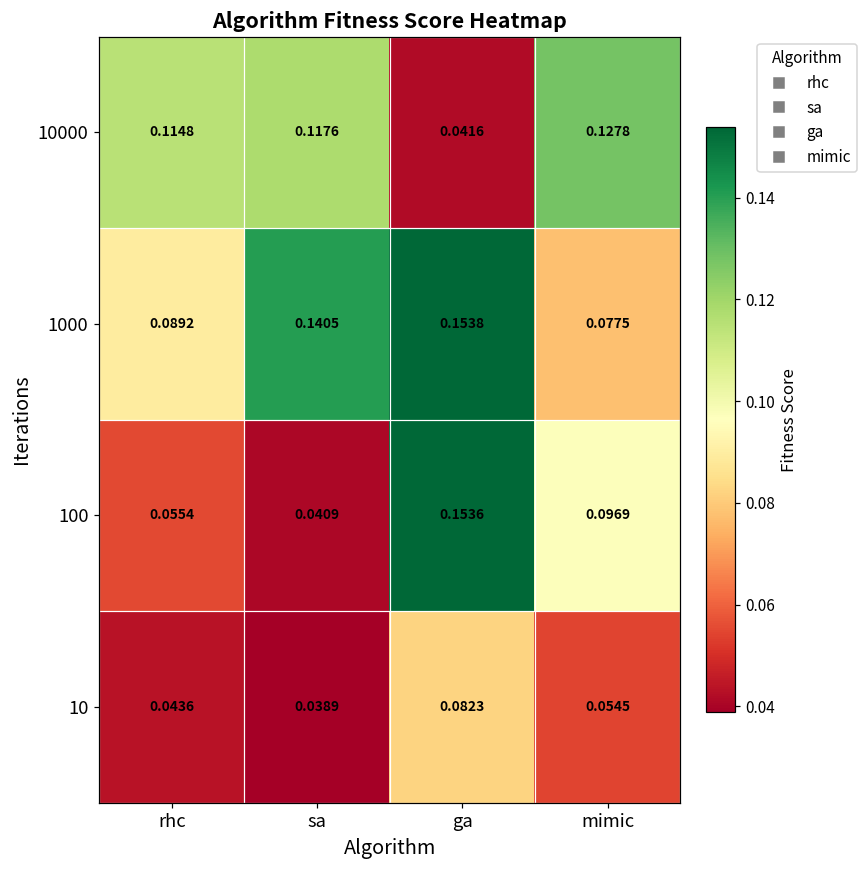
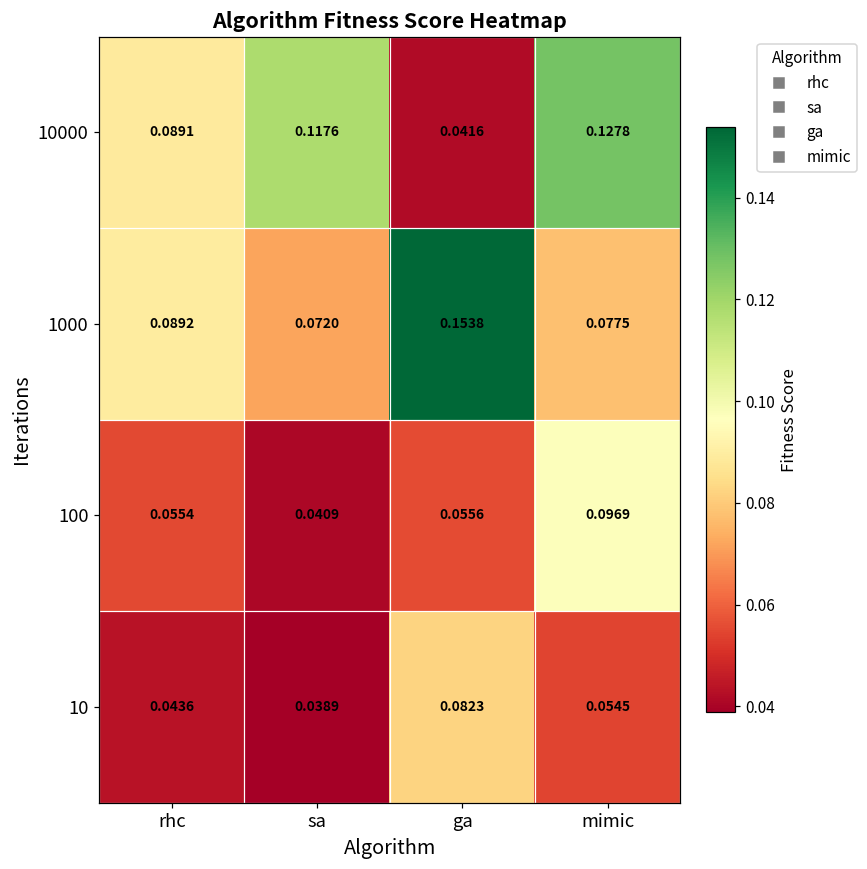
10000, rhc: 0.1148 -> 0.0891
1000, sa: 0.1405 -> 0.0720
100, ga: 0.1536 -> 0.0556
